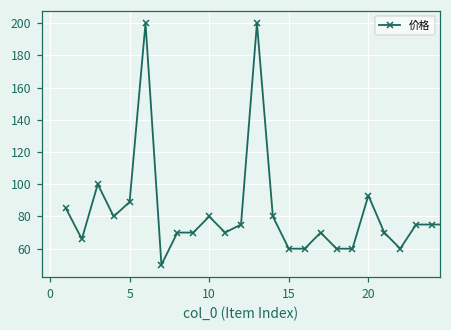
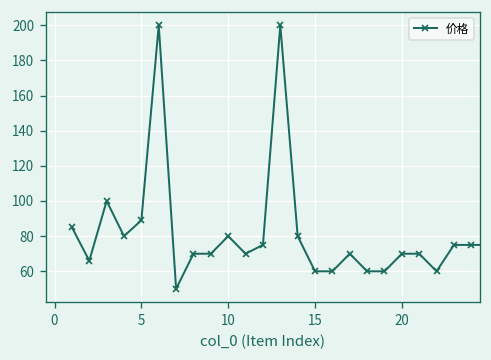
20: 93 -> 70
